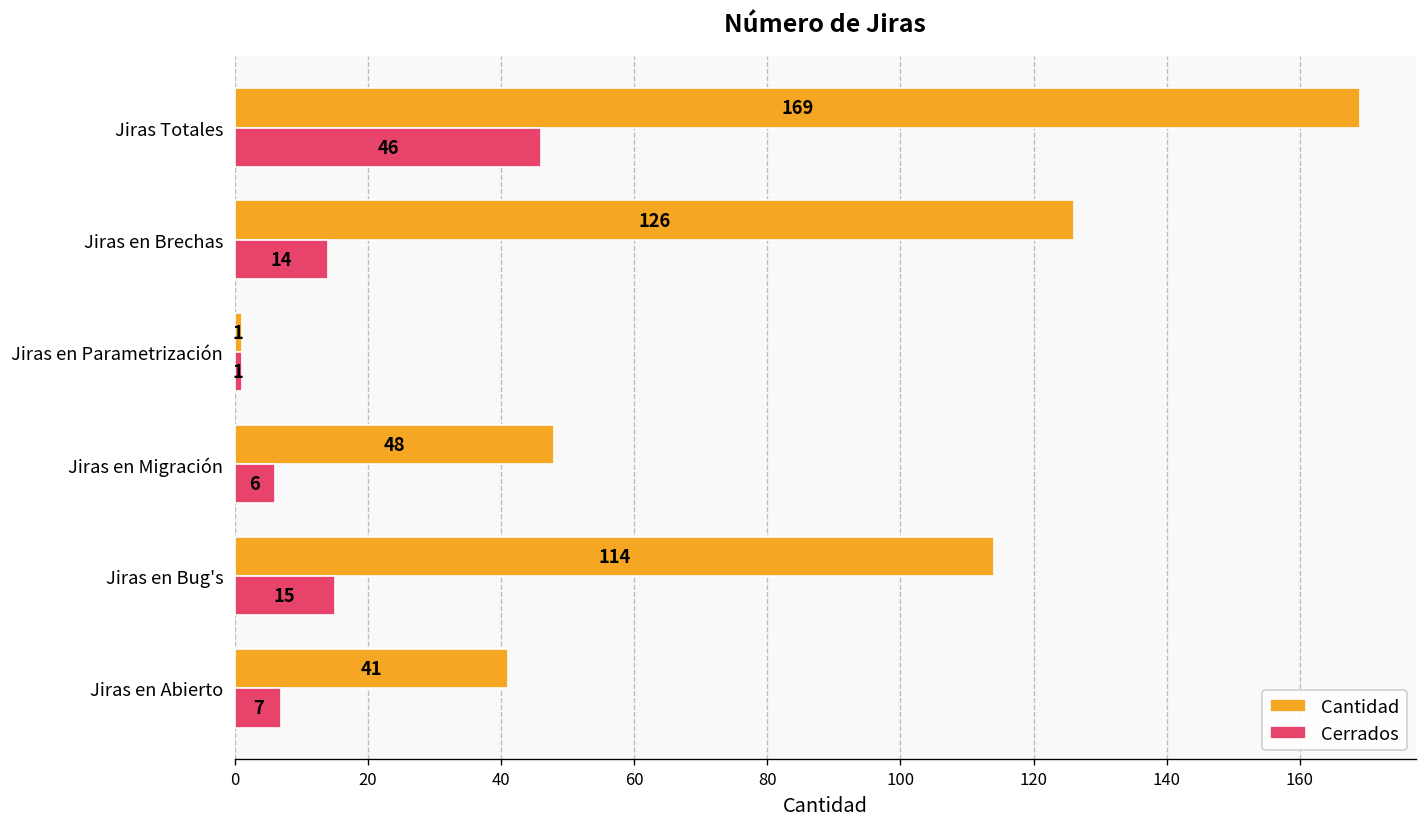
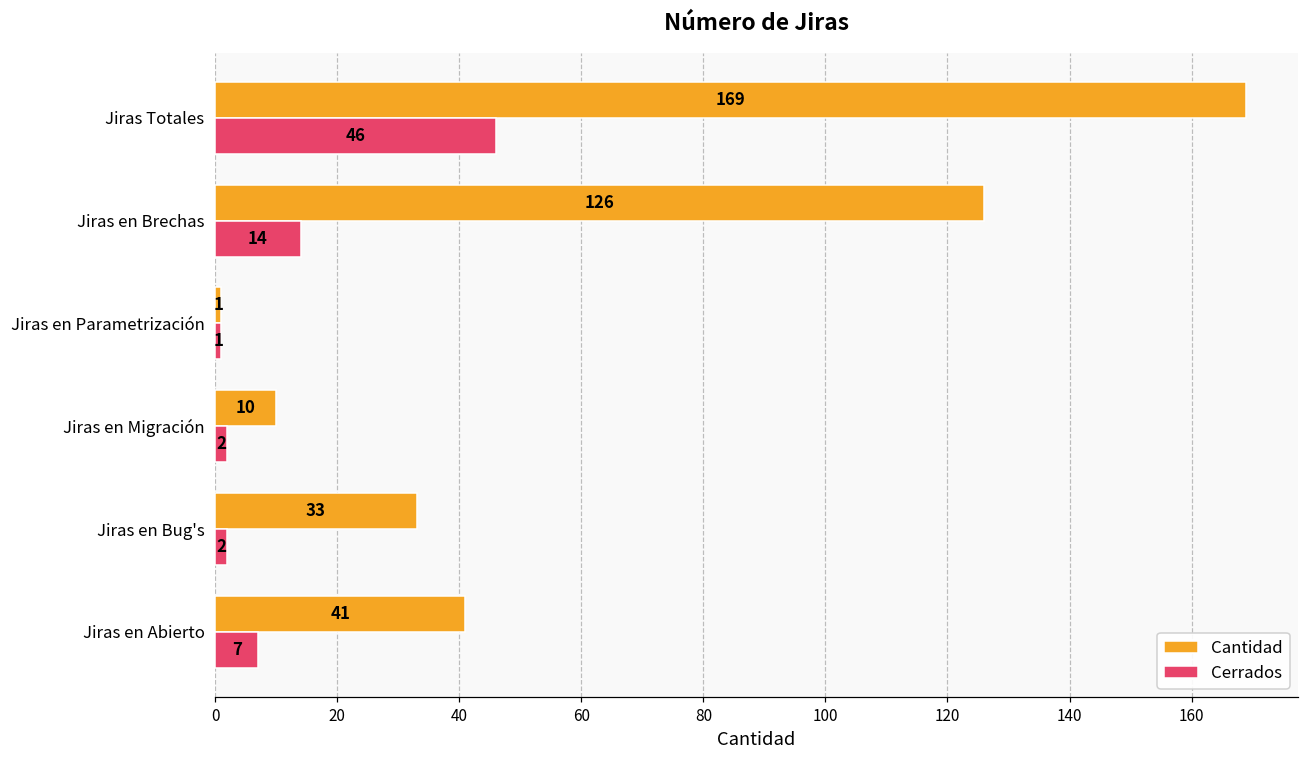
Cantidad, Jiras en Migración: 48 -> 10
Cerrados, Jiras en Migración: 6 -> 2
Cantidad, Jiras en Bug's: 114 -> 33
Cerrados, Jiras en Bug's: 15 -> 2
